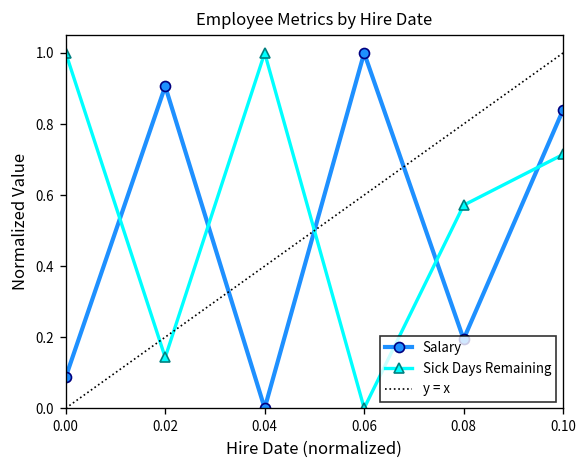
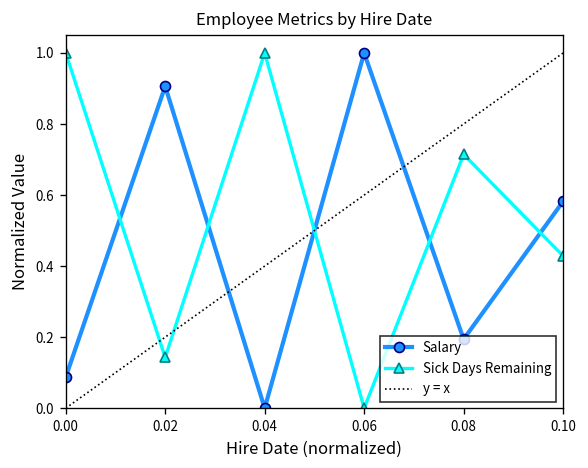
Sick Days Remaining, 0.08: 0.57 -> 0.71
Salary, 0.10: 0.84 -> 0.58
Sick Days Remaining, 0.10: 0.71 -> 0.43
